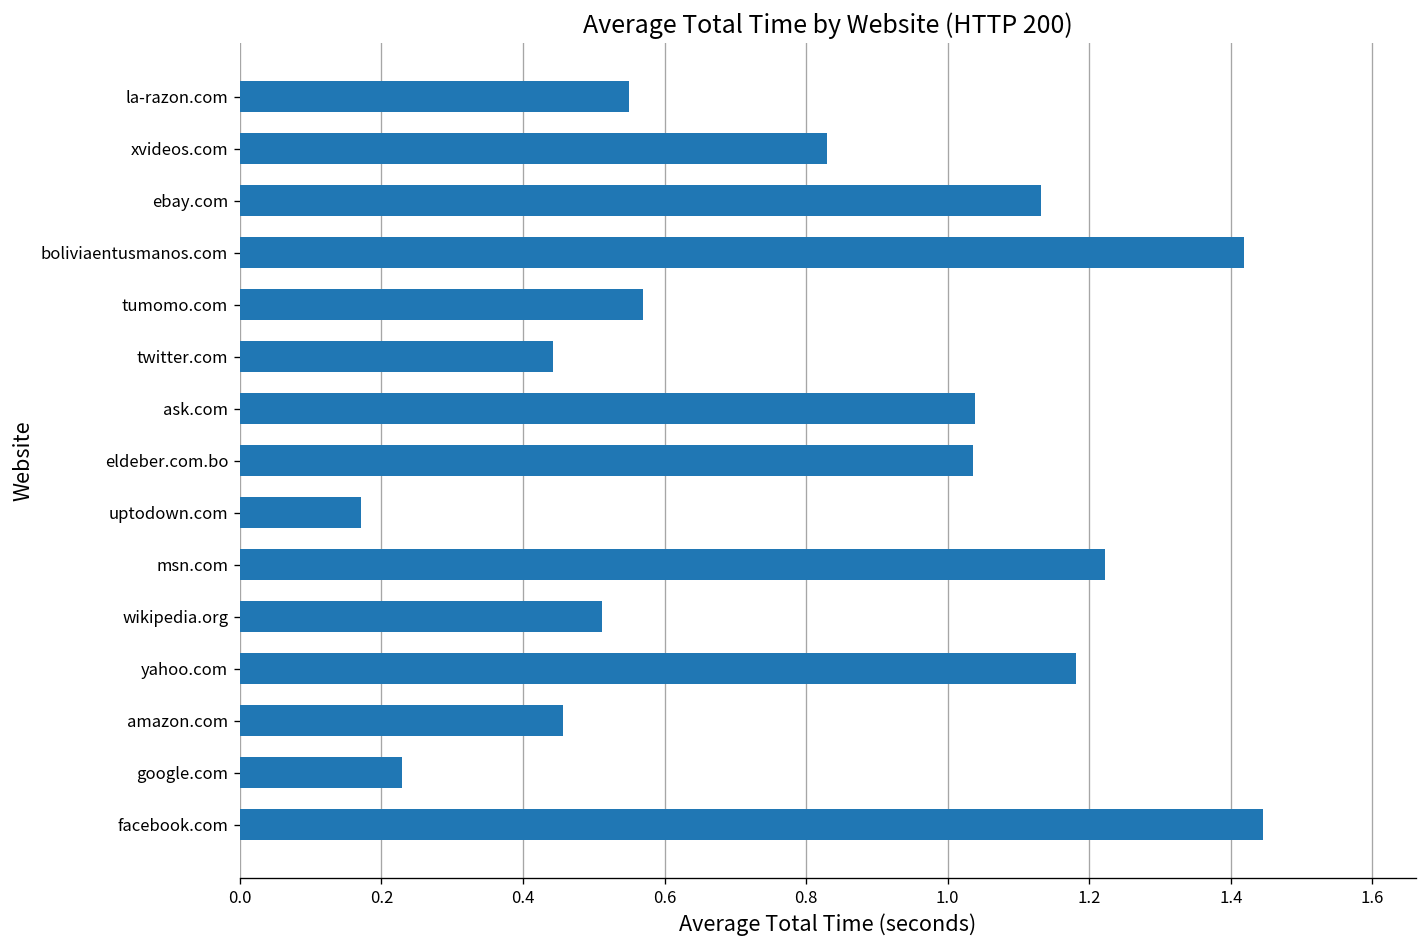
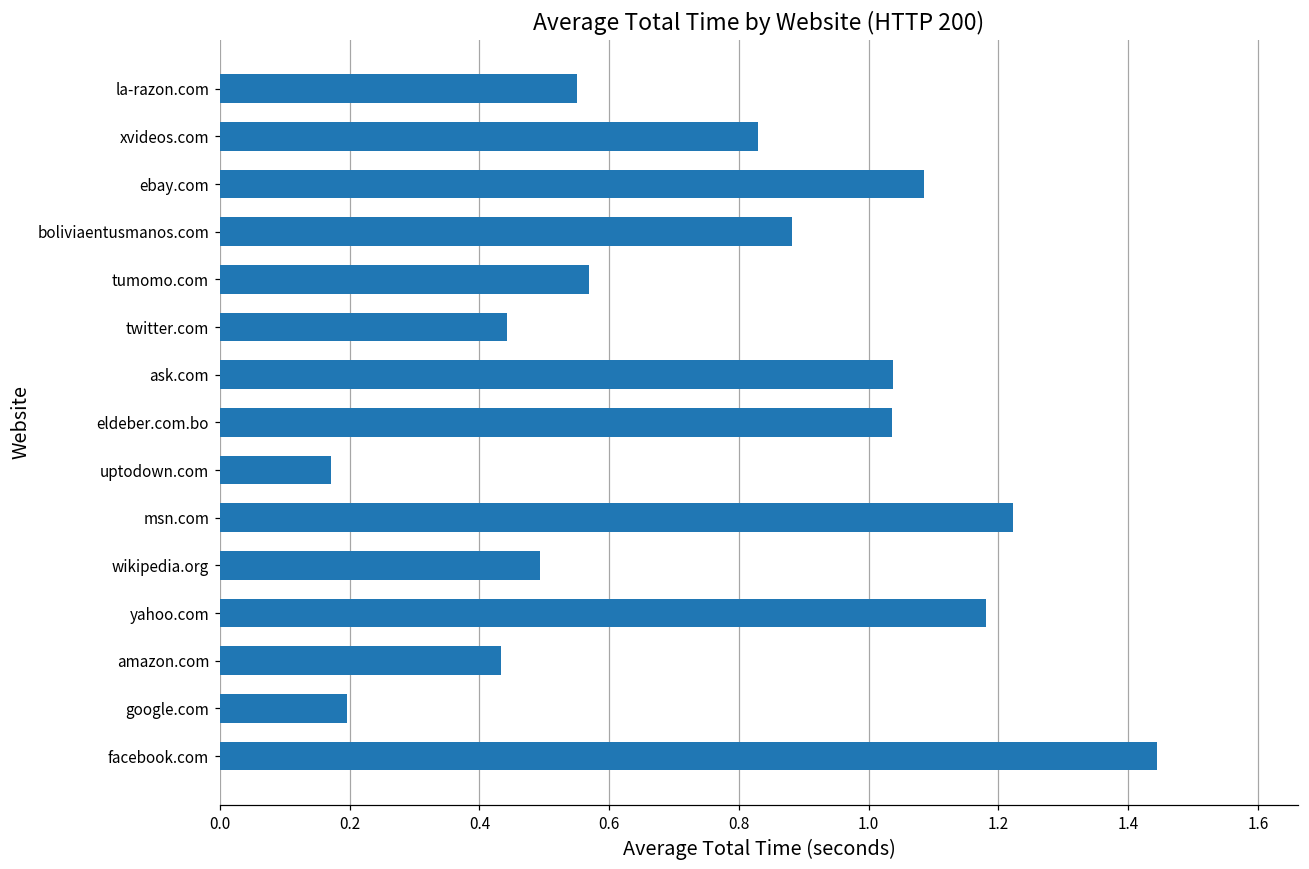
ebay.com: 1.13 -> 1.09
boliviaentusmanos.com: 1.42 -> 0.88
wikipedia.org: 0.51 -> 0.49
amazon.com: 0.46 -> 0.43
google.com: 0.23 -> 0.20
